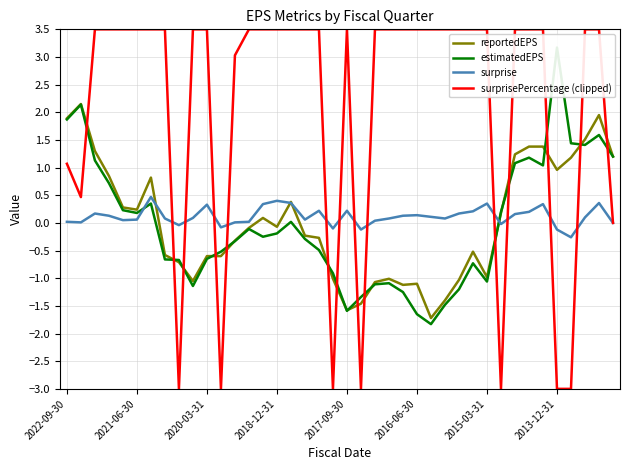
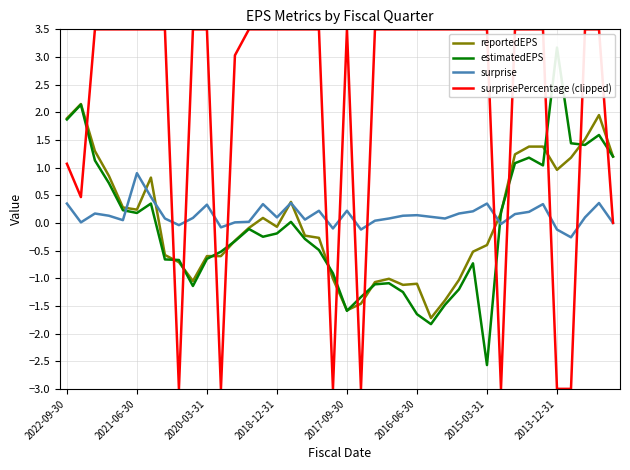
surprise, 2022-09-30: 0.0 -> 0.4
surprise, 2021-06-30: 0.1 -> 0.9
surprise, 2018-12-31: 0.4 -> 0.1
reportedEPS, 2015-03-31: -1.0 -> -0.4
estimatedEPS, 2015-03-31: -1.1 -> -2.6
